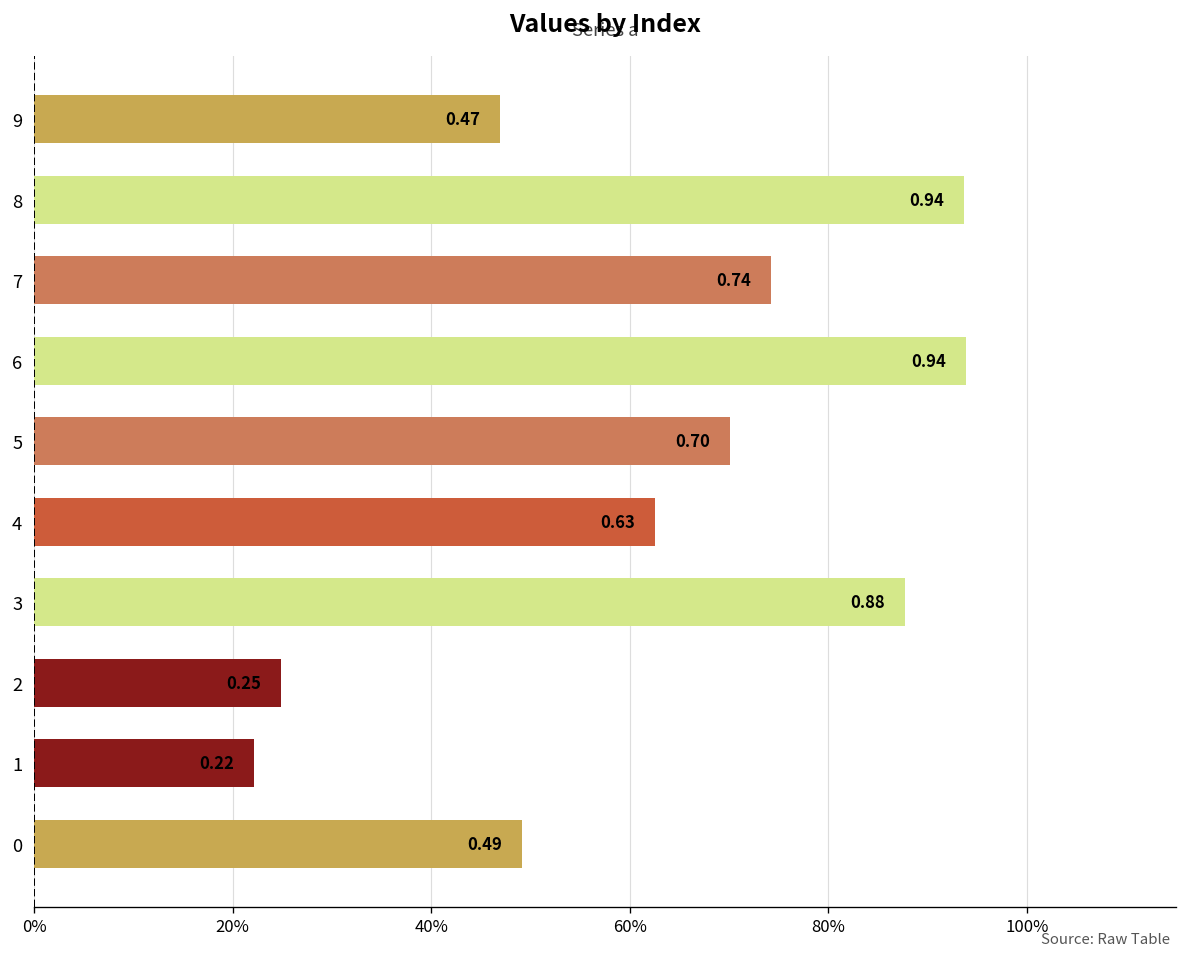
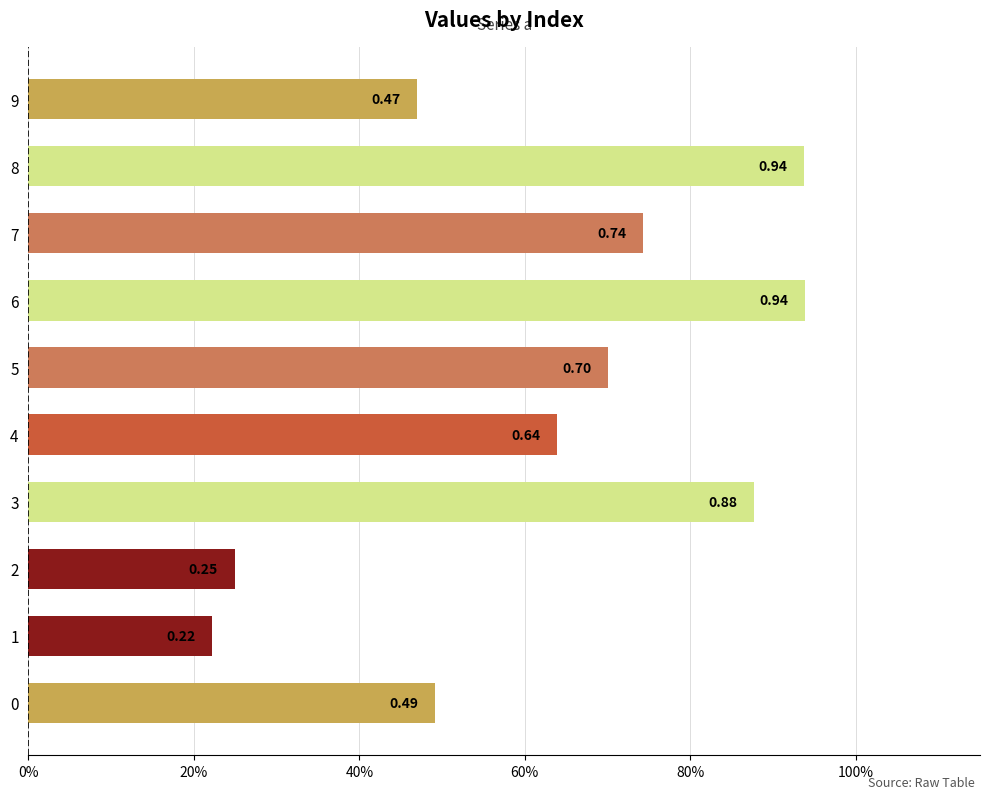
4: 0.63 -> 0.64
